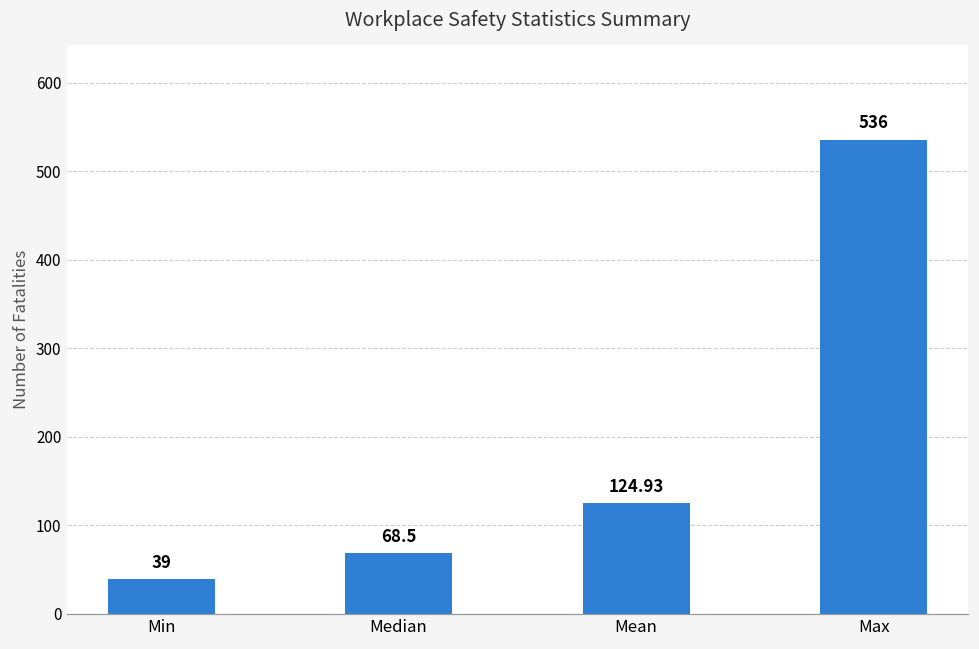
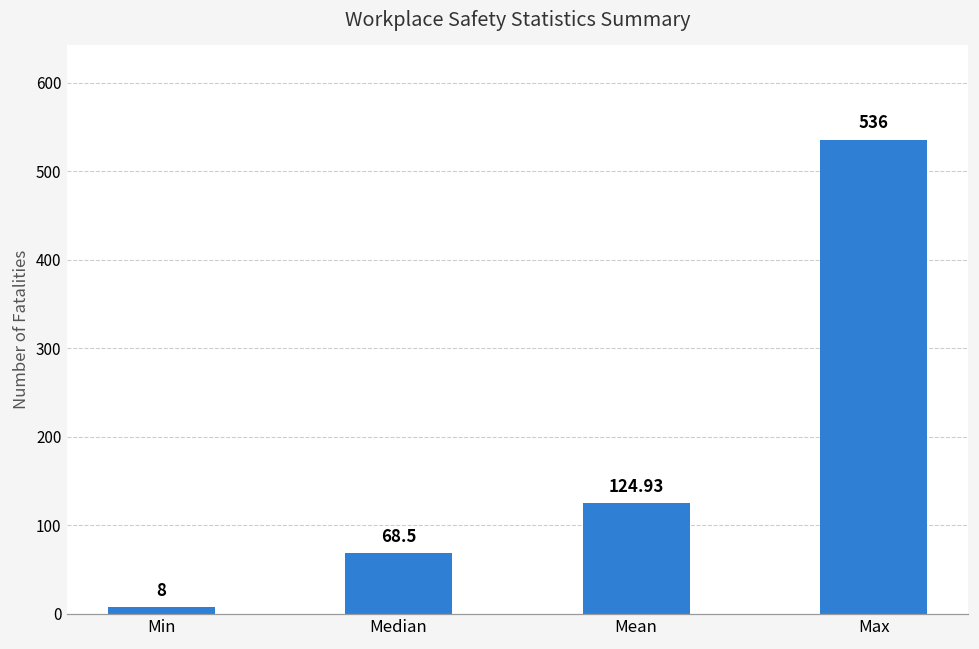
Min: 39 -> 8
